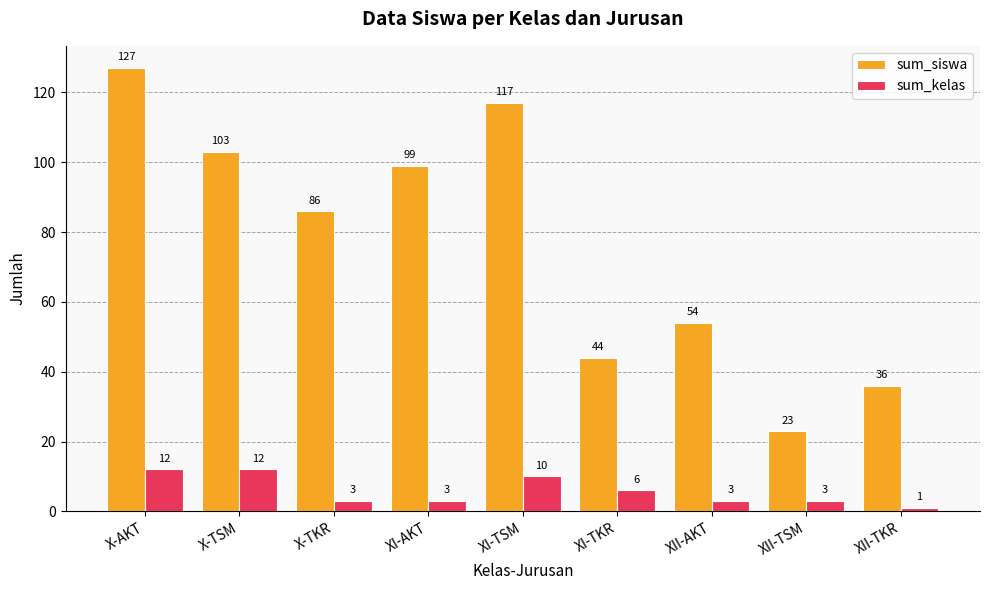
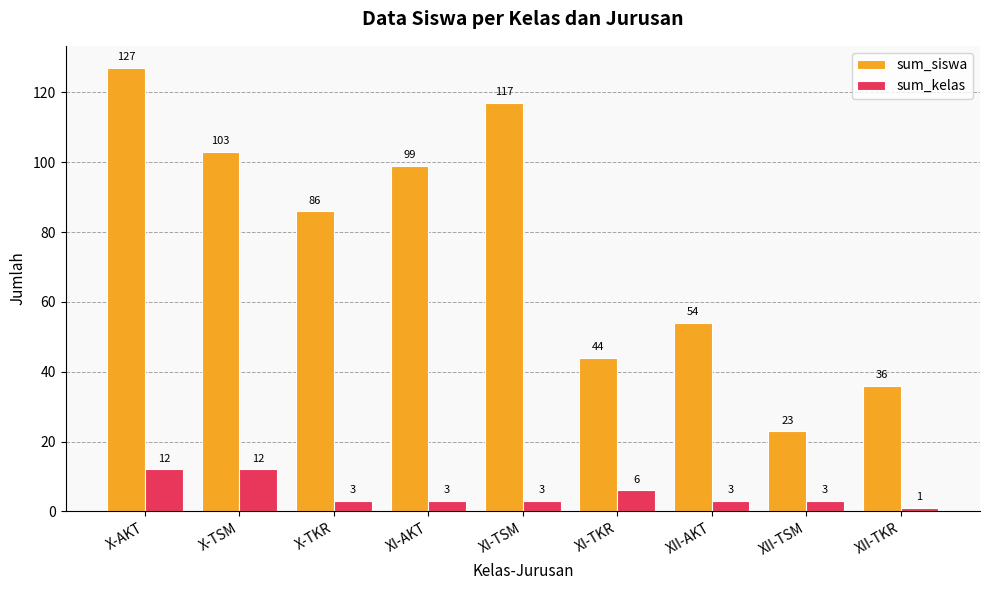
sum_kelas, XI-TSM: 10 -> 3
